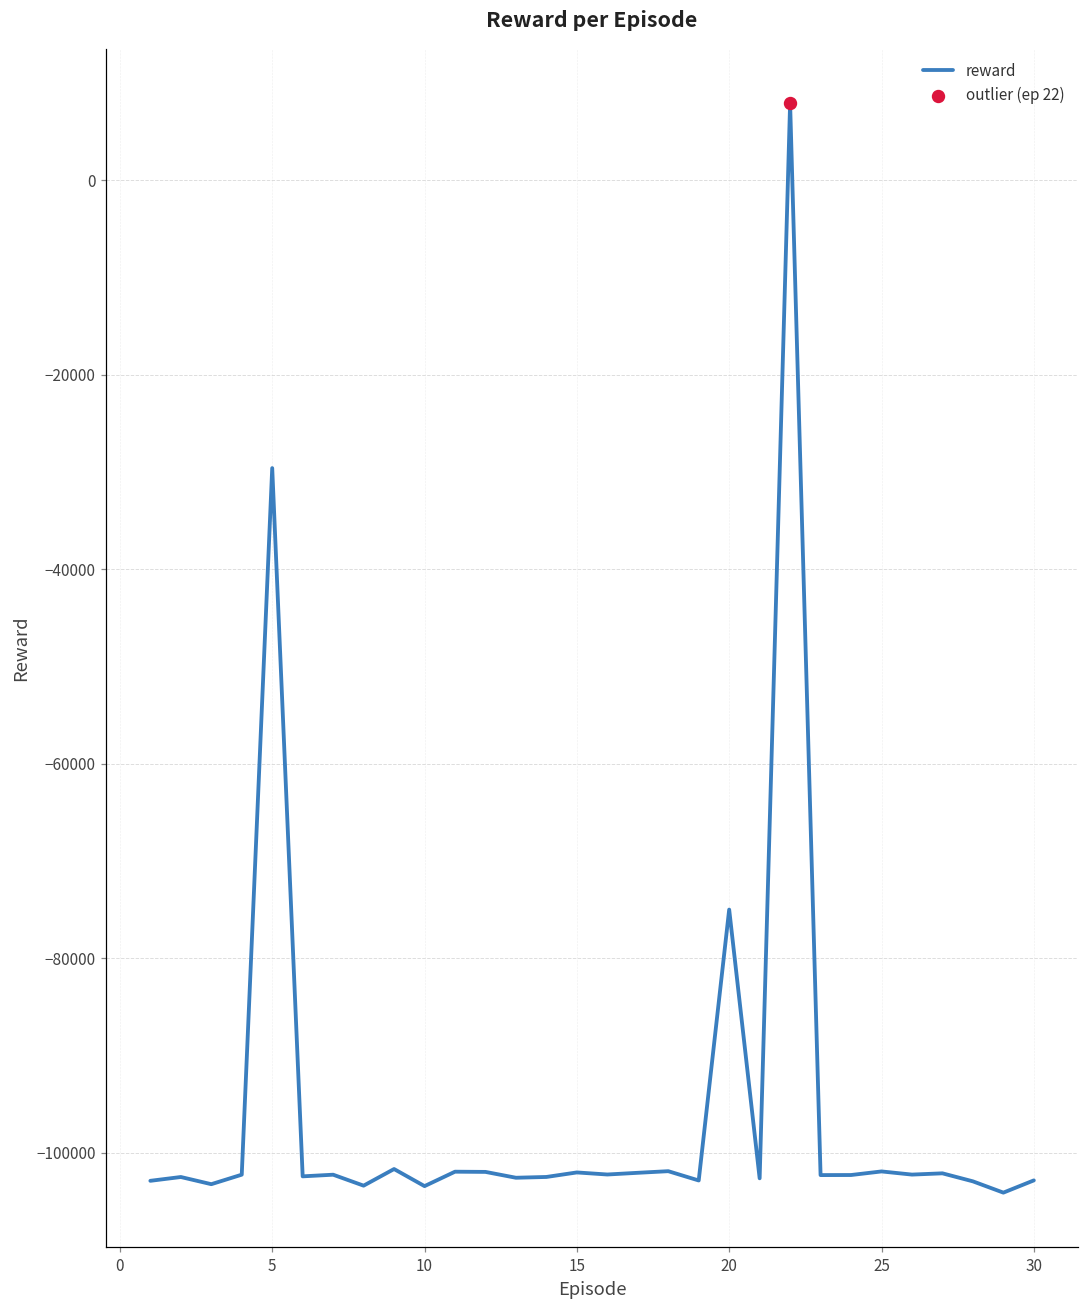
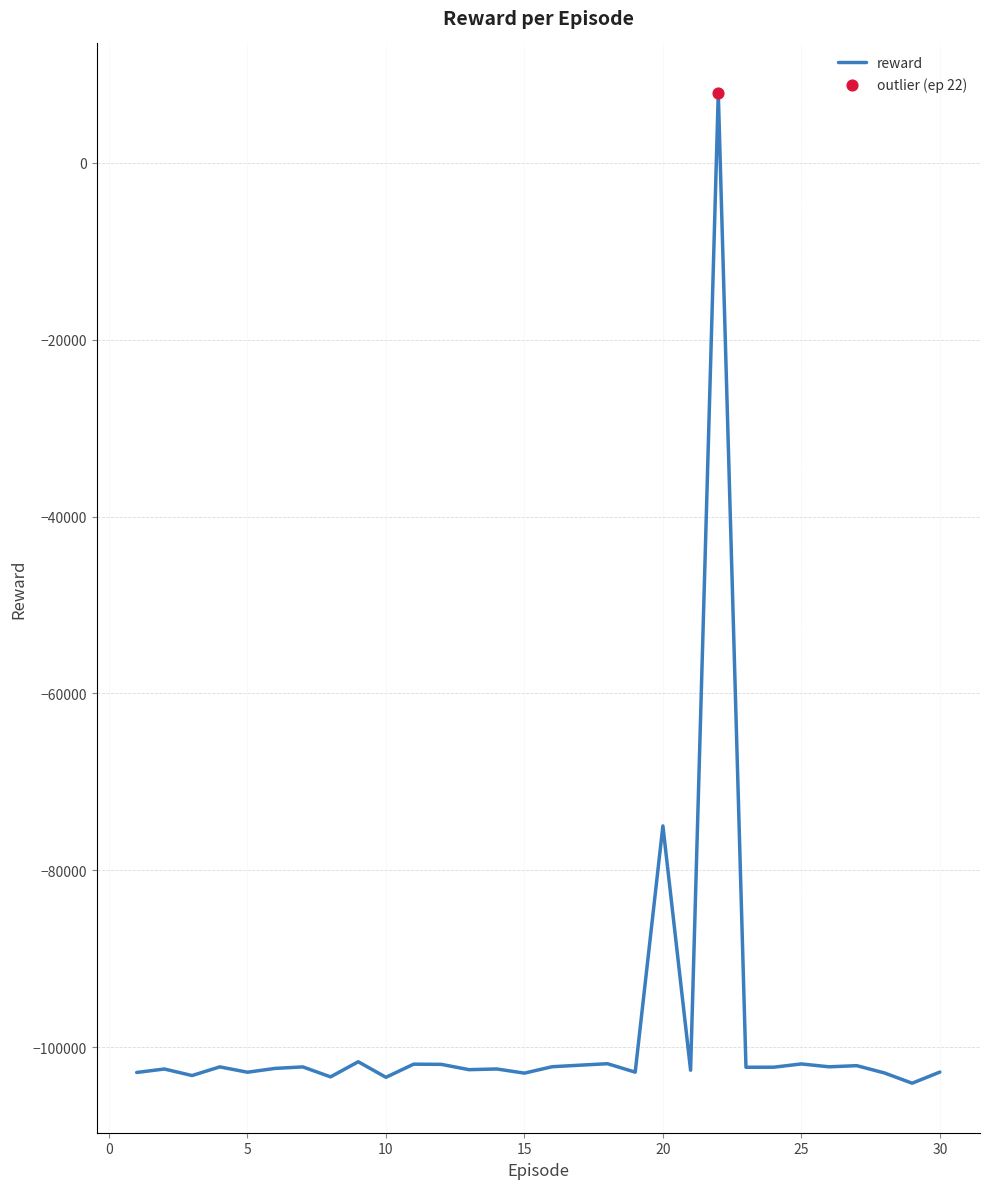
reward, 5: -30000 -> -103000
reward, 15: -102000 -> -103000
